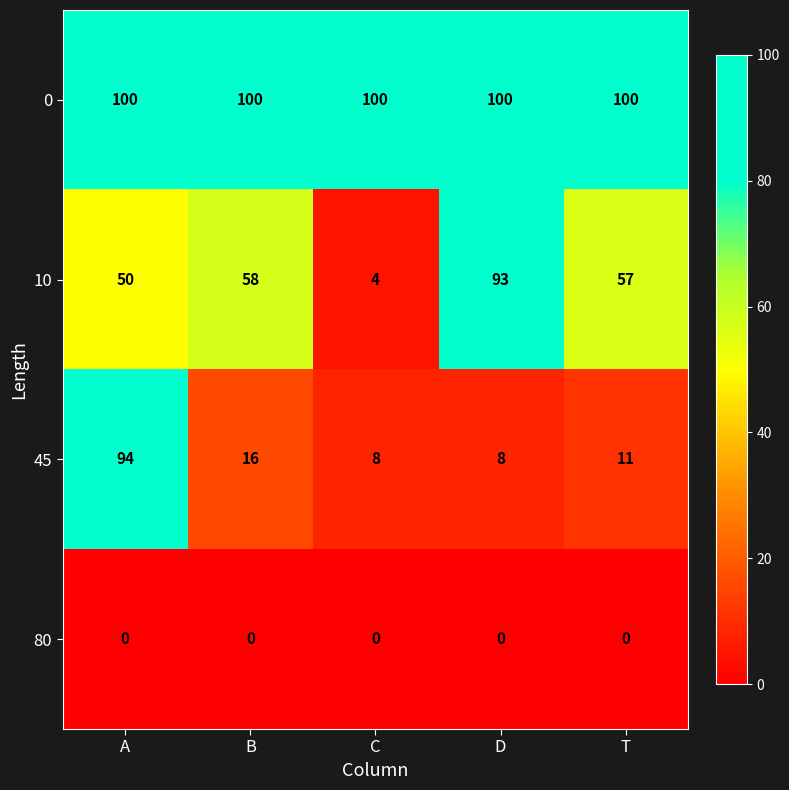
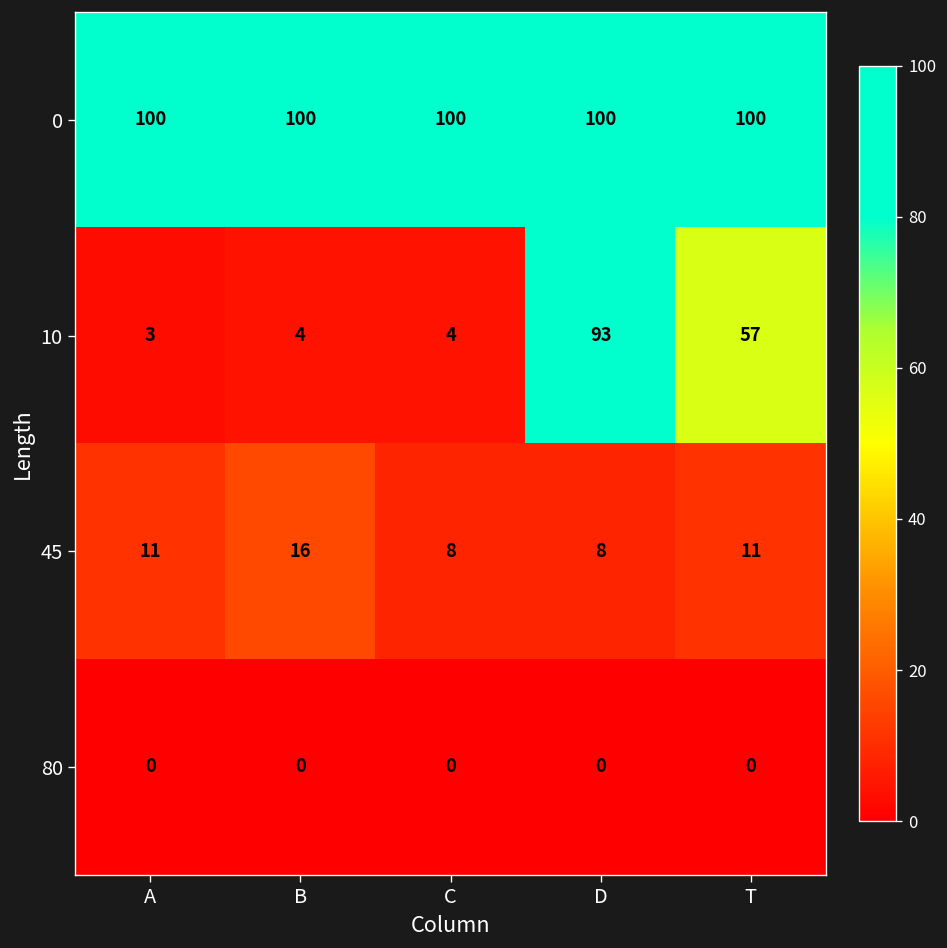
10, A: 50 -> 3
10, B: 58 -> 4
45, A: 94 -> 11
